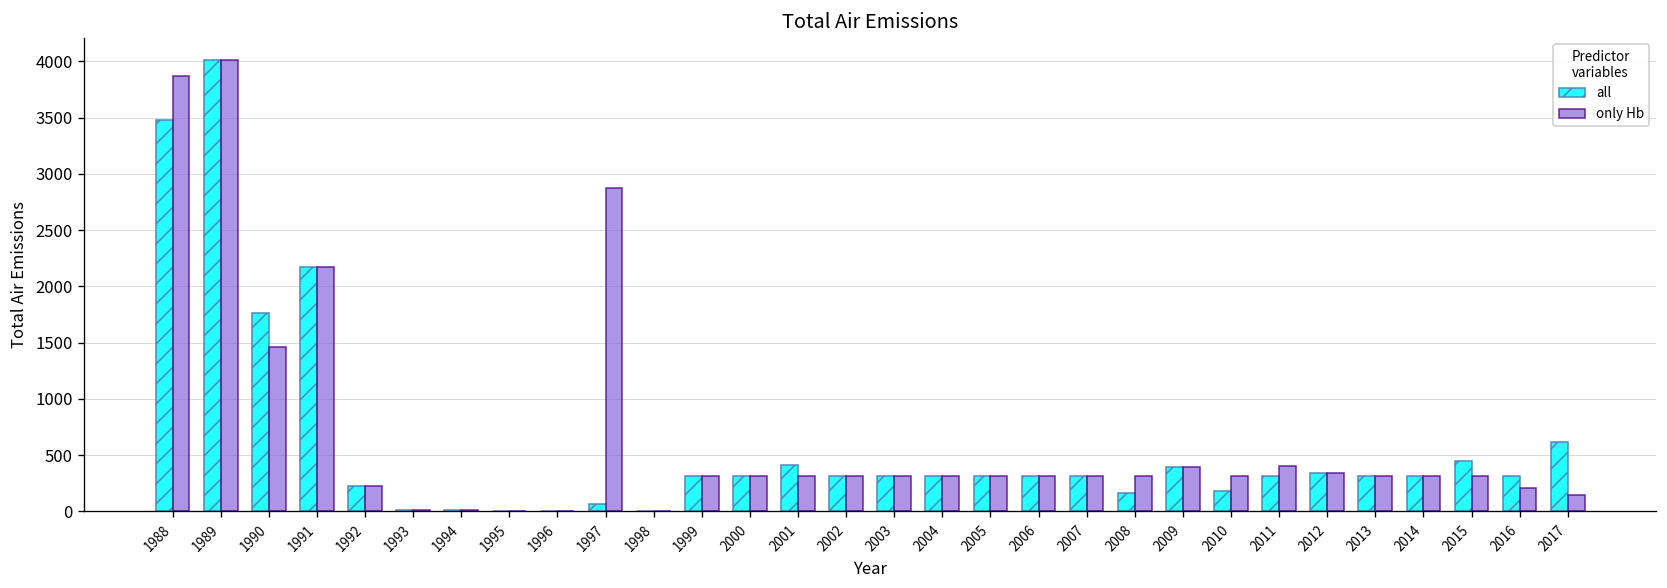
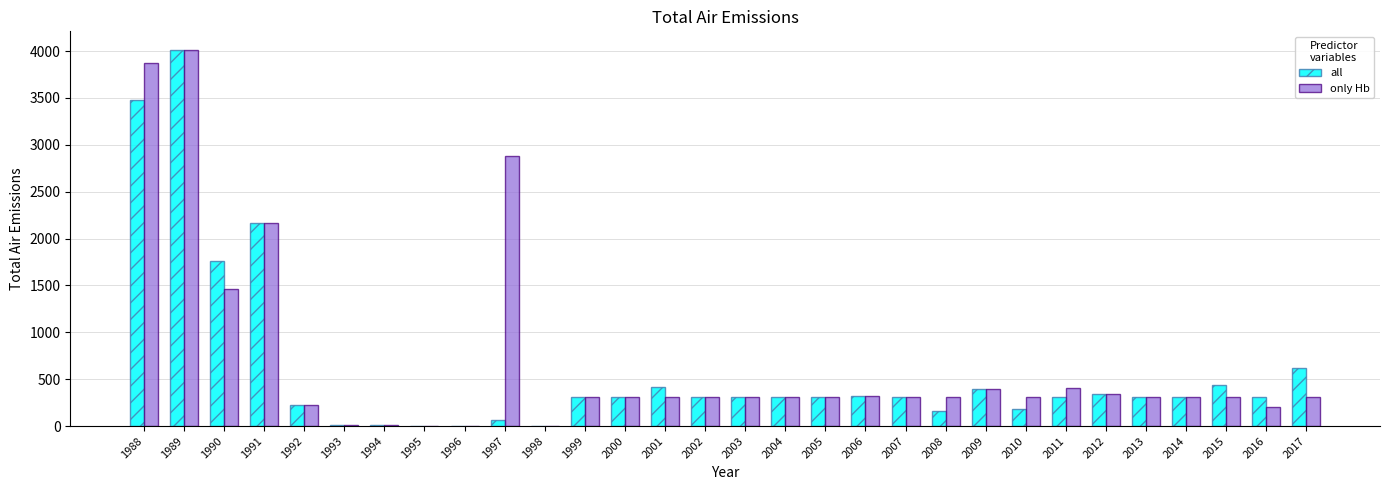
only Hb, 2017: 100 -> 300
